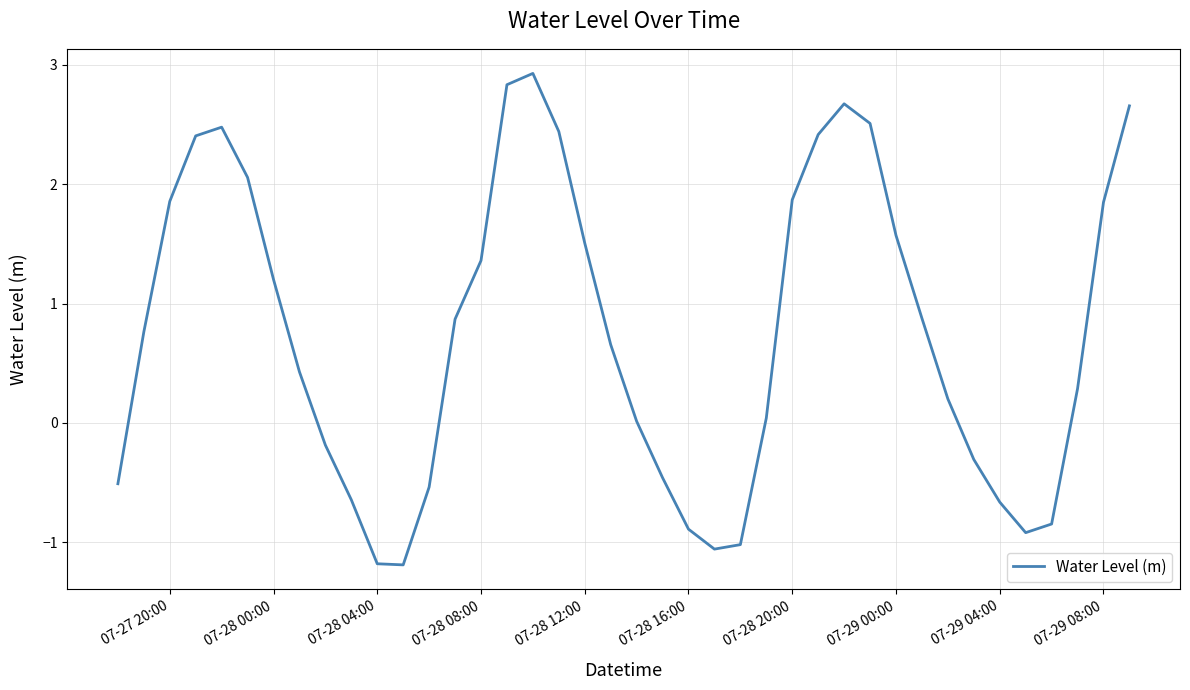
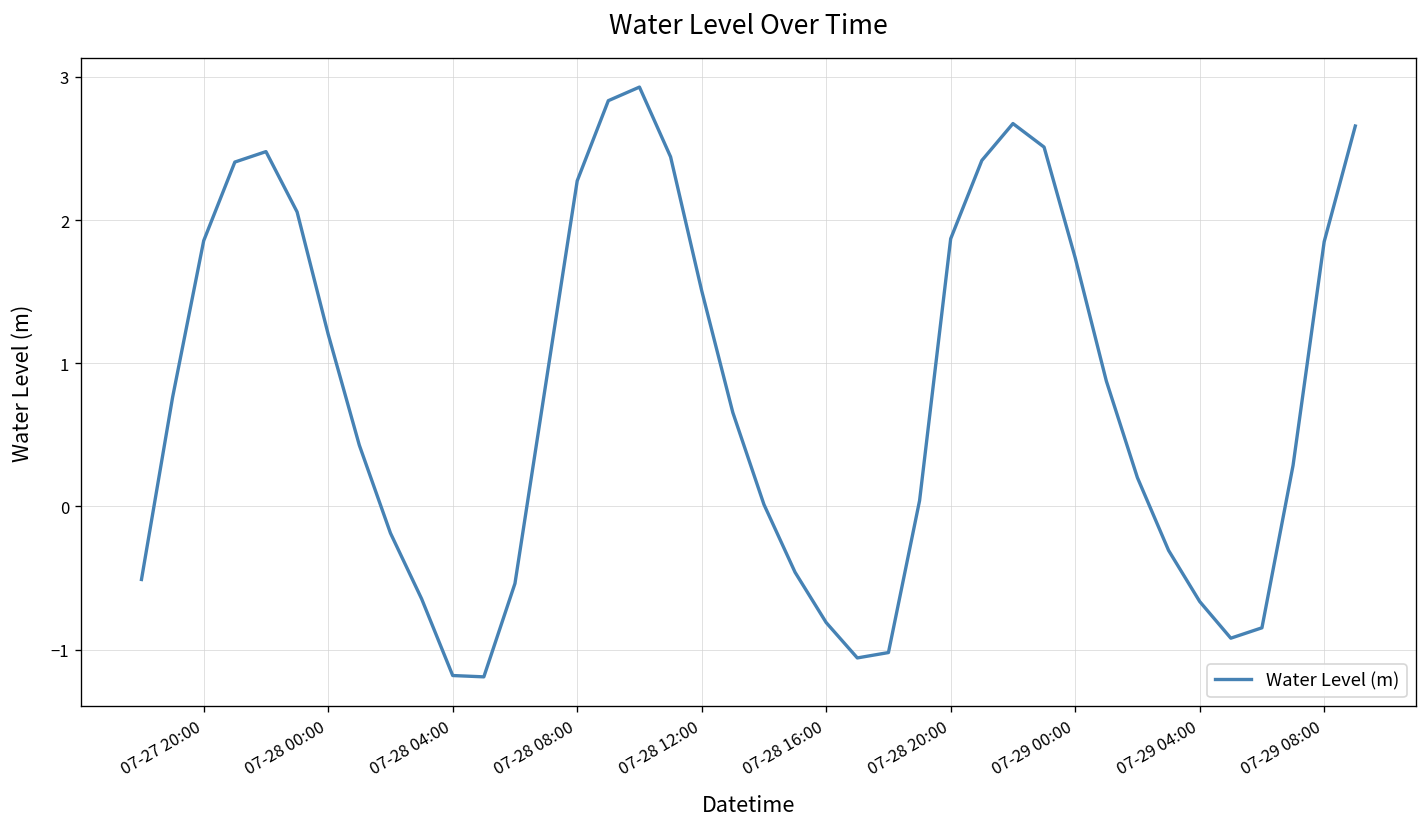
07-28 08:00: 1.36 -> 2.27
07-28 16:00: -0.89 -> -0.81
07-29 00:00: 1.57 -> 1.74
